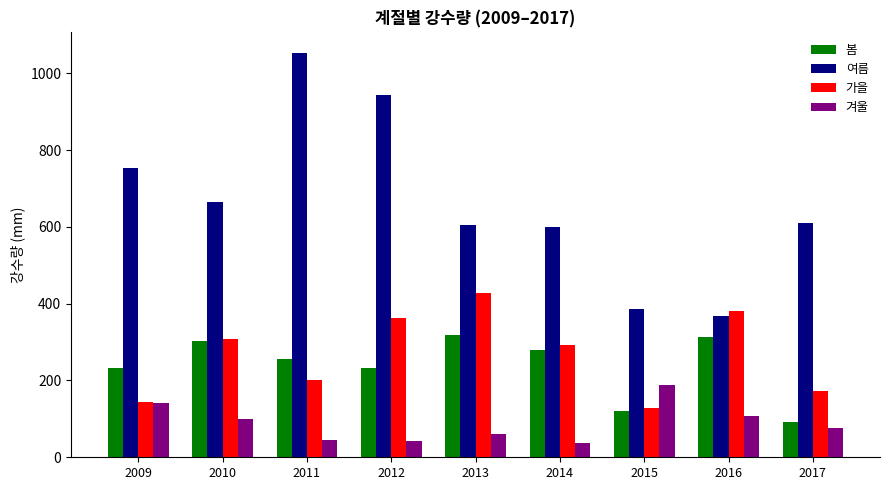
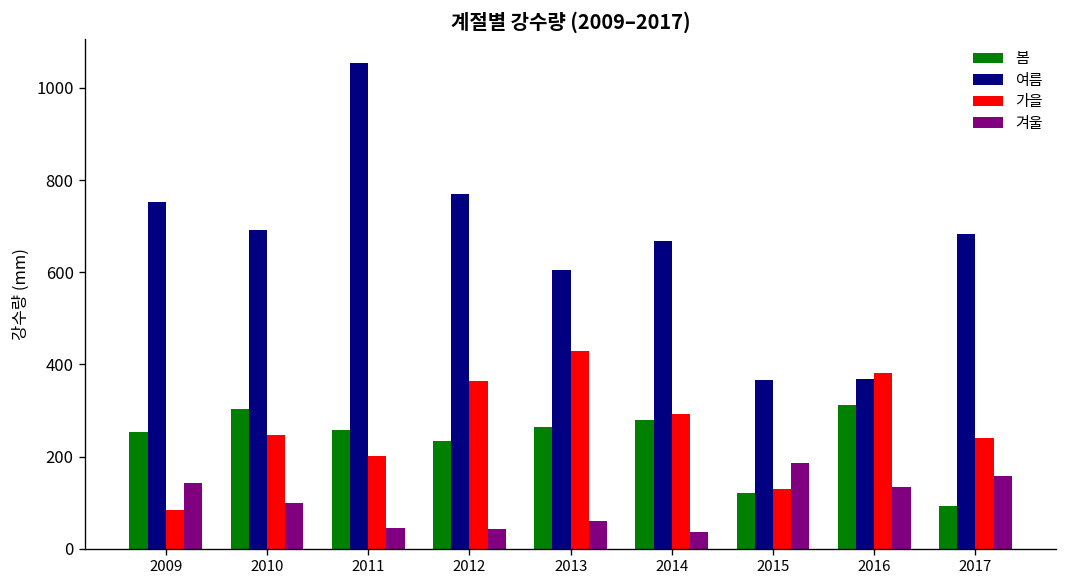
봄, 2009: 230 -> 250
가을, 2009: 140 -> 80
여름, 2010: 670 -> 690
가을, 2010: 310 -> 250
여름, 2012: 940 -> 770
봄, 2013: 320 -> 260
여름, 2014: 600 -> 670
여름, 2015: 390 -> 370
겨울, 2016: 110 -> 130
여름, 2017: 610 -> 680
가을, 2017: 170 -> 240
겨울, 2017: 80 -> 160
